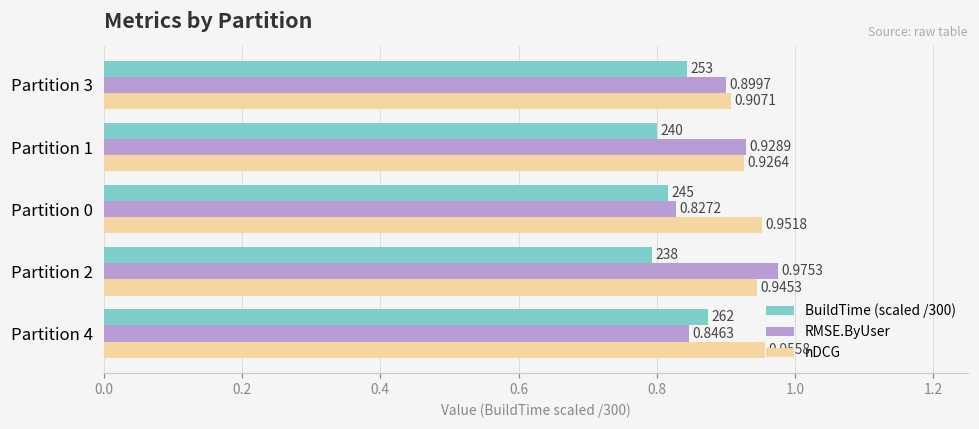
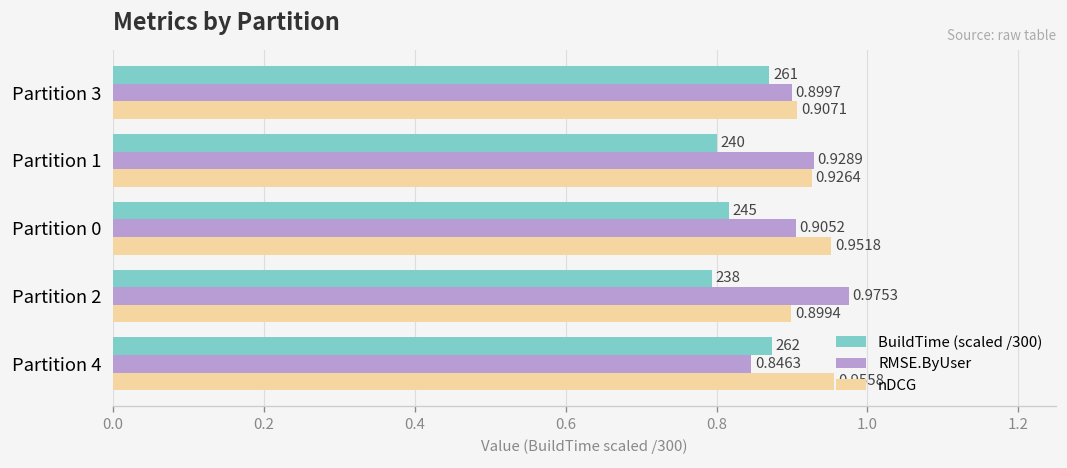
BuildTime (scaled /300), Partition 3: 253 -> 261
RMSE.ByUser, Partition 0: 0.8272 -> 0.9052
nDCG, Partition 2: 0.9453 -> 0.8994
